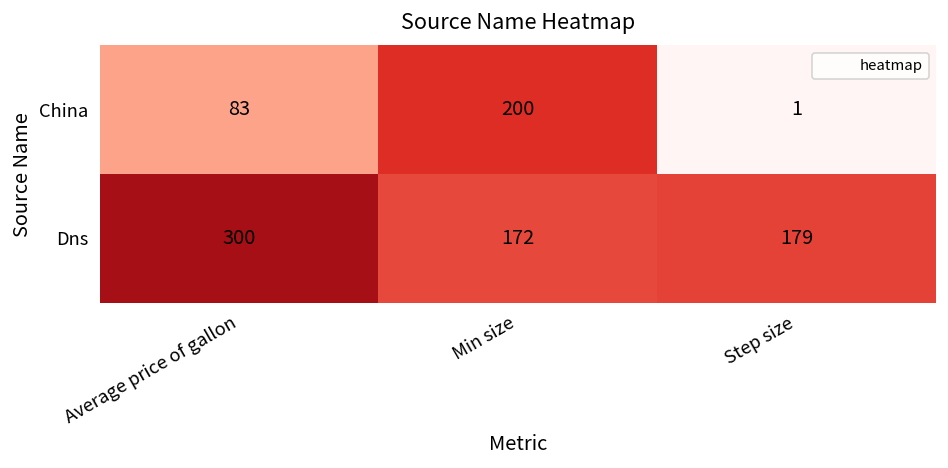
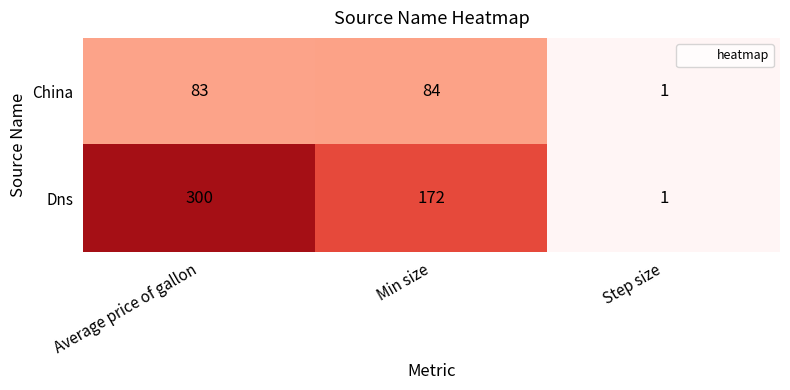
China, Min size: 200 -> 84
Dns, Step size: 179 -> 1
